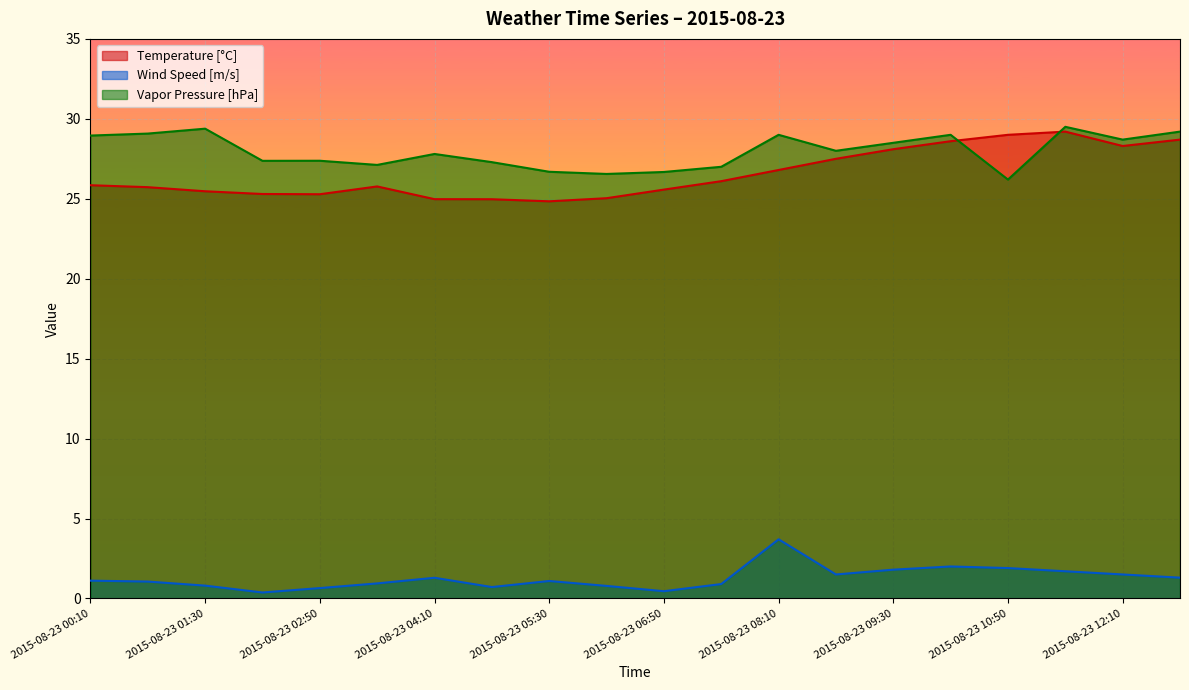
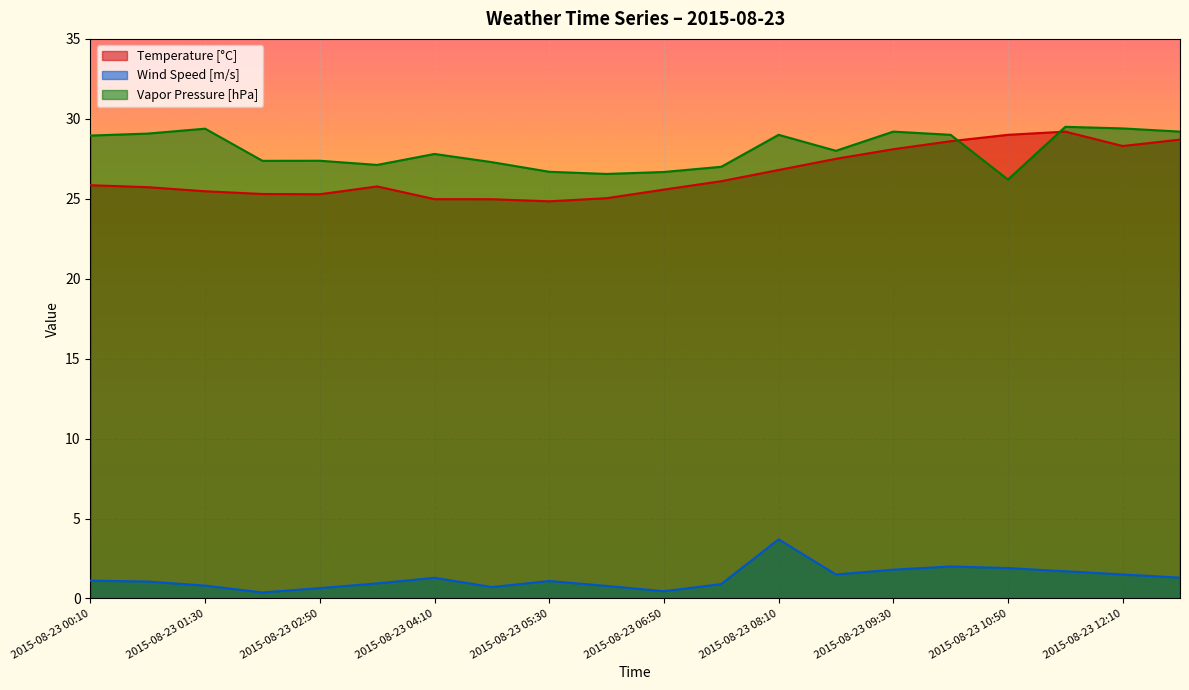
Vapor Pressure [hPa], 2015-08-23 09:30: 28.5 -> 29.2
Vapor Pressure [hPa], 2015-08-23 12:10: 28.7 -> 29.4
